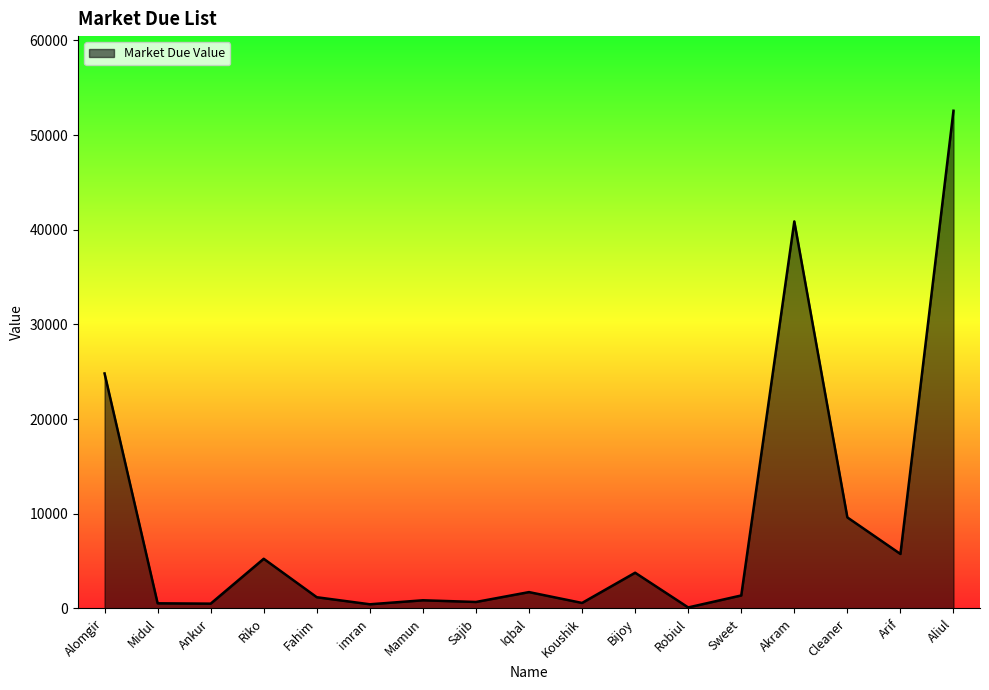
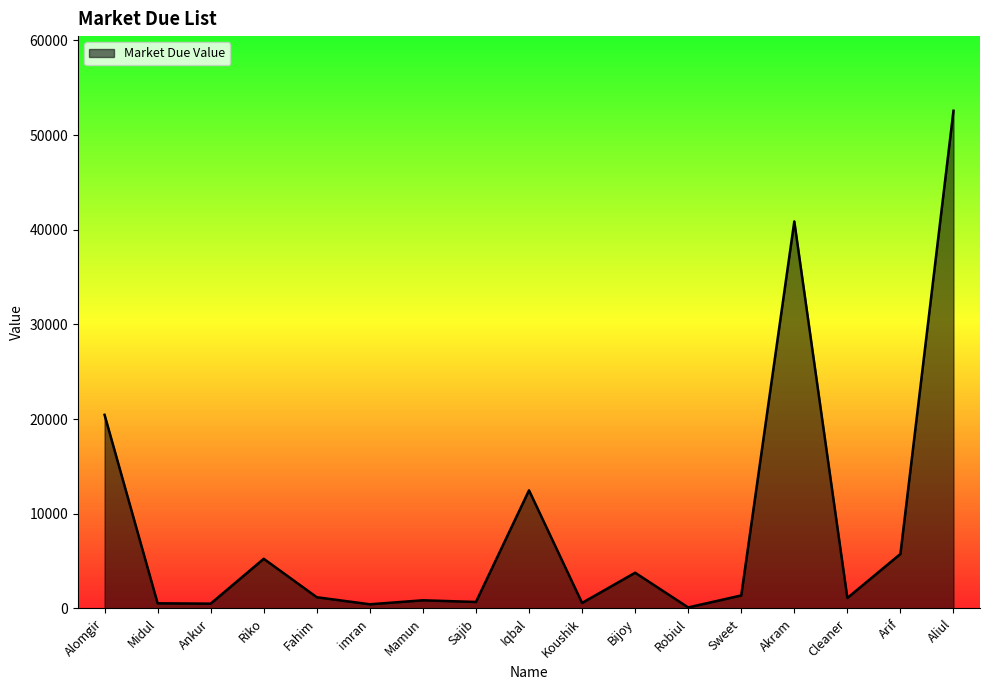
Alomgir: 25000 -> 20000
Iqbal: 2000 -> 12000
Cleaner: 10000 -> 1000
